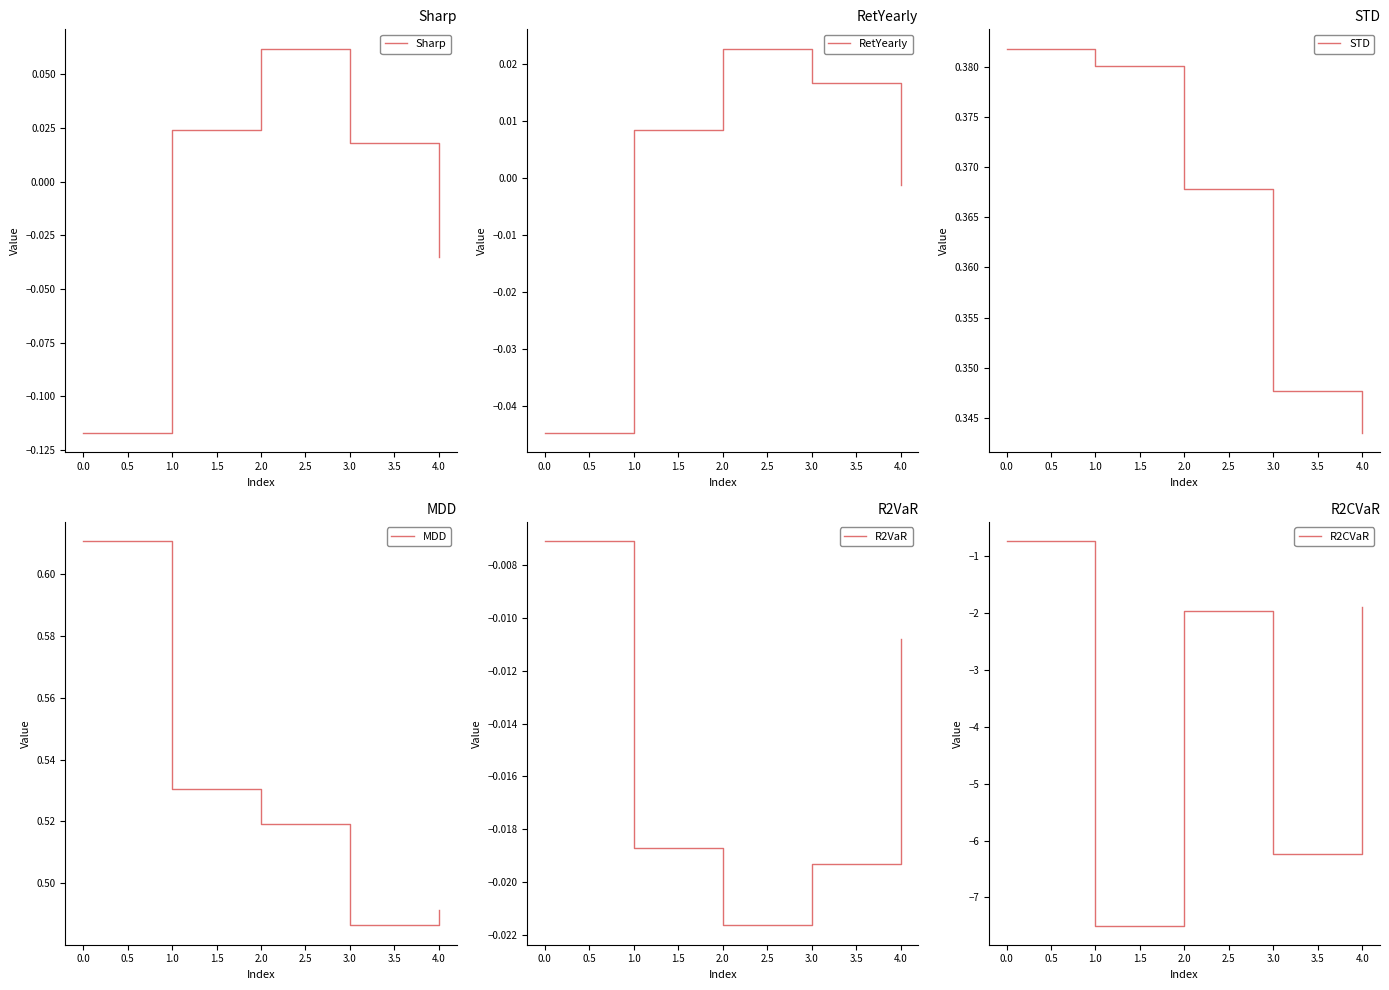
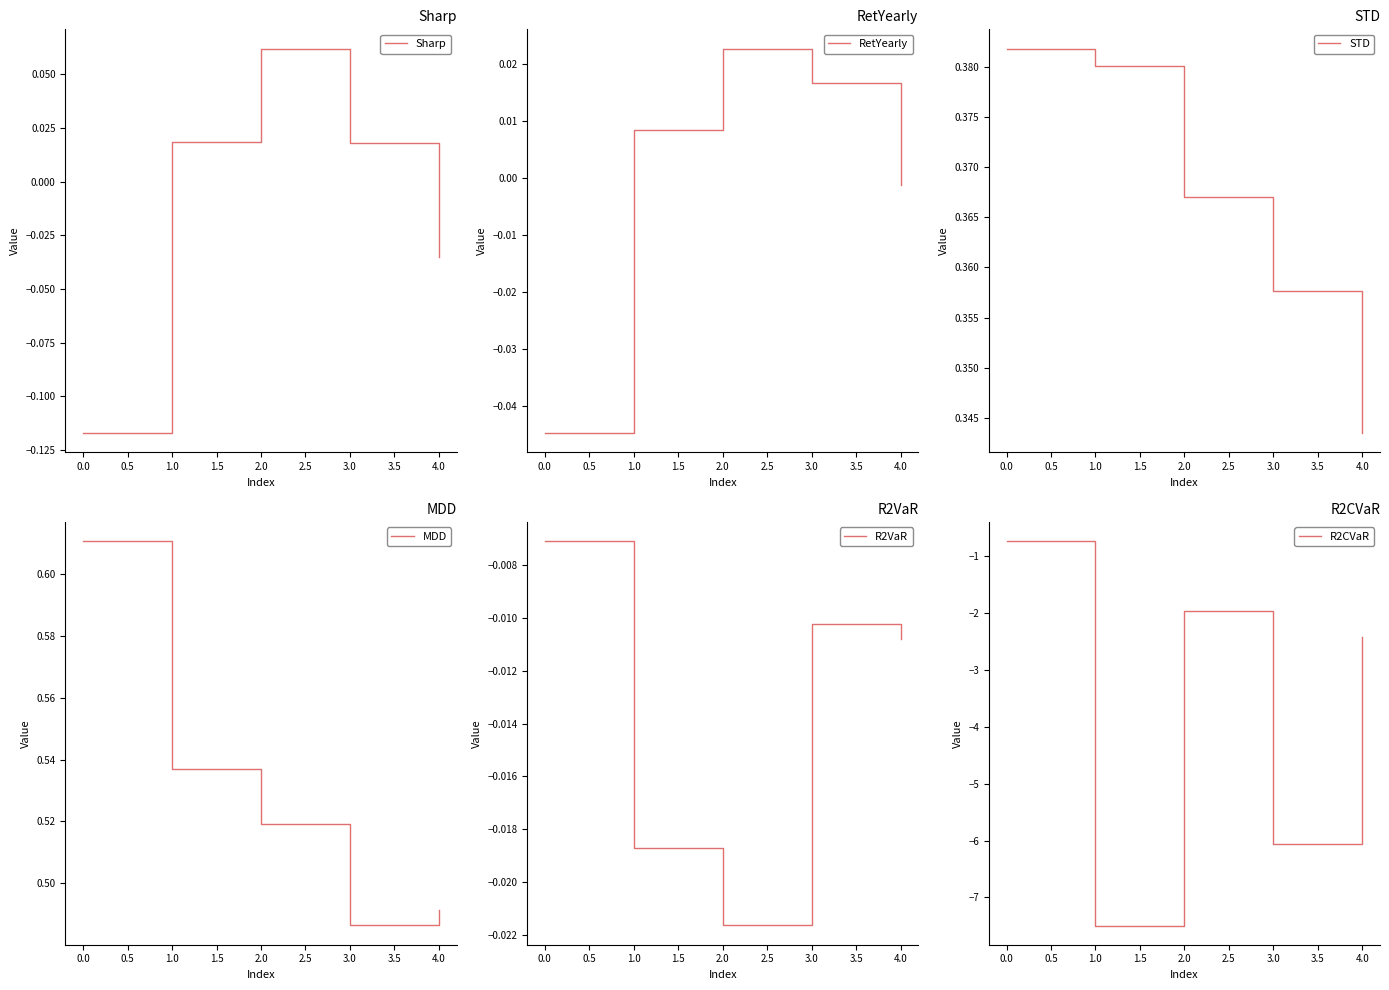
Sharp, 1.0: 0.024 -> 0.019
STD, 2.0: 0.3679 -> 0.3671
STD, 3.0: 0.3477 -> 0.3577
MDD, 1.0: 0.530 -> 0.537
R2VaR, 3.0: -0.0193 -> -0.0102
R2CVaR, 3.0: -6.2 -> -6.1
R2CVaR, 4.0: -1.9 -> -2.4
